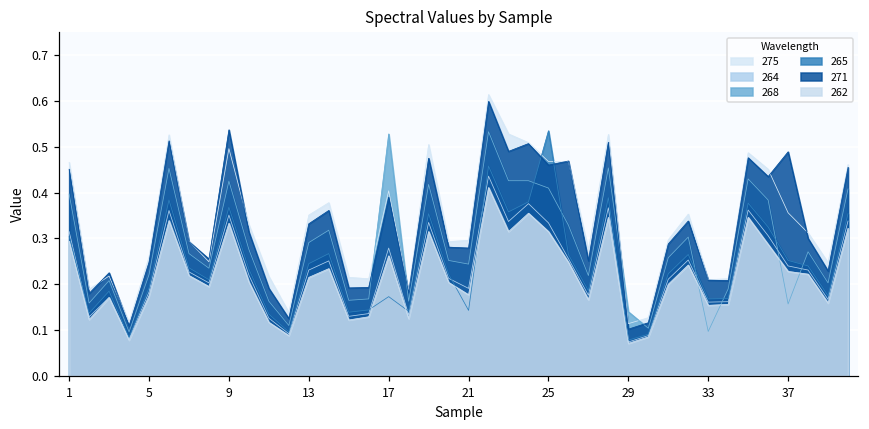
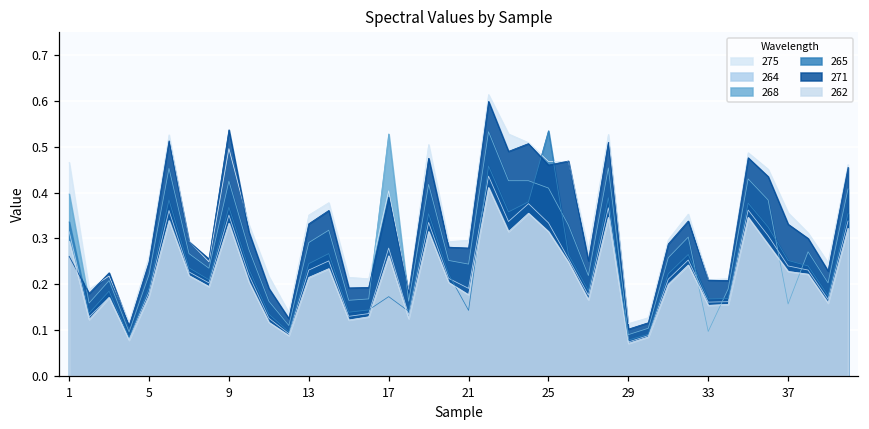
265, 1: 0.30 -> 0.34
271, 1: 0.45 -> 0.26
268, 29: 0.14 -> 0.09
271, 37: 0.49 -> 0.33
